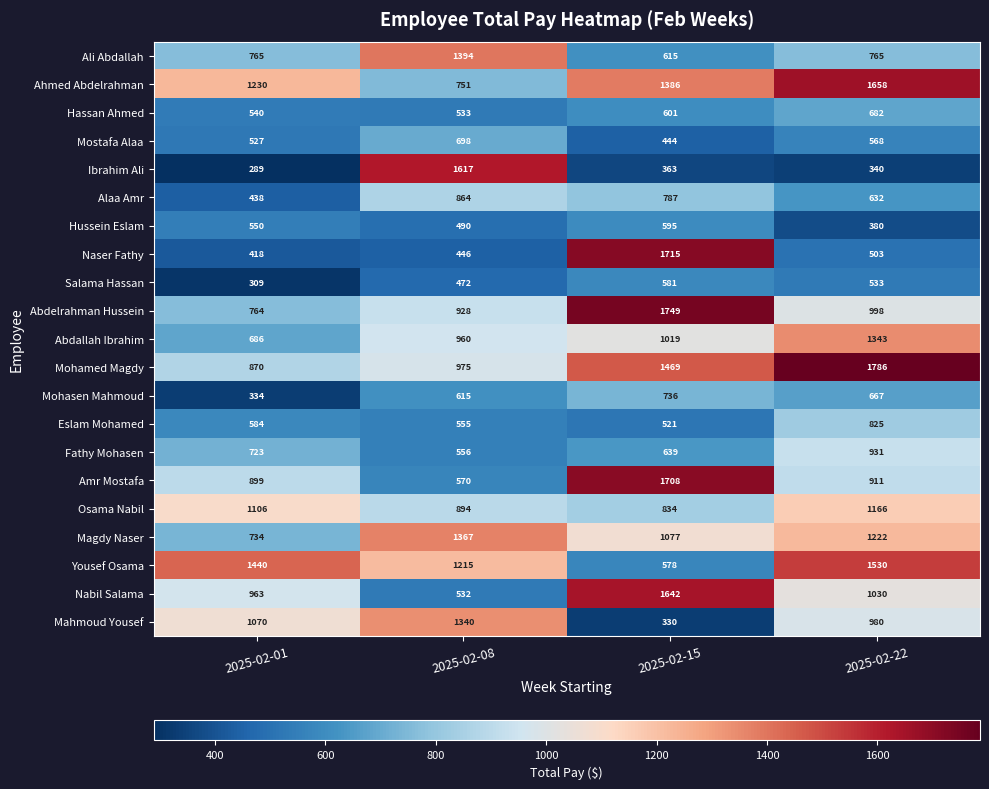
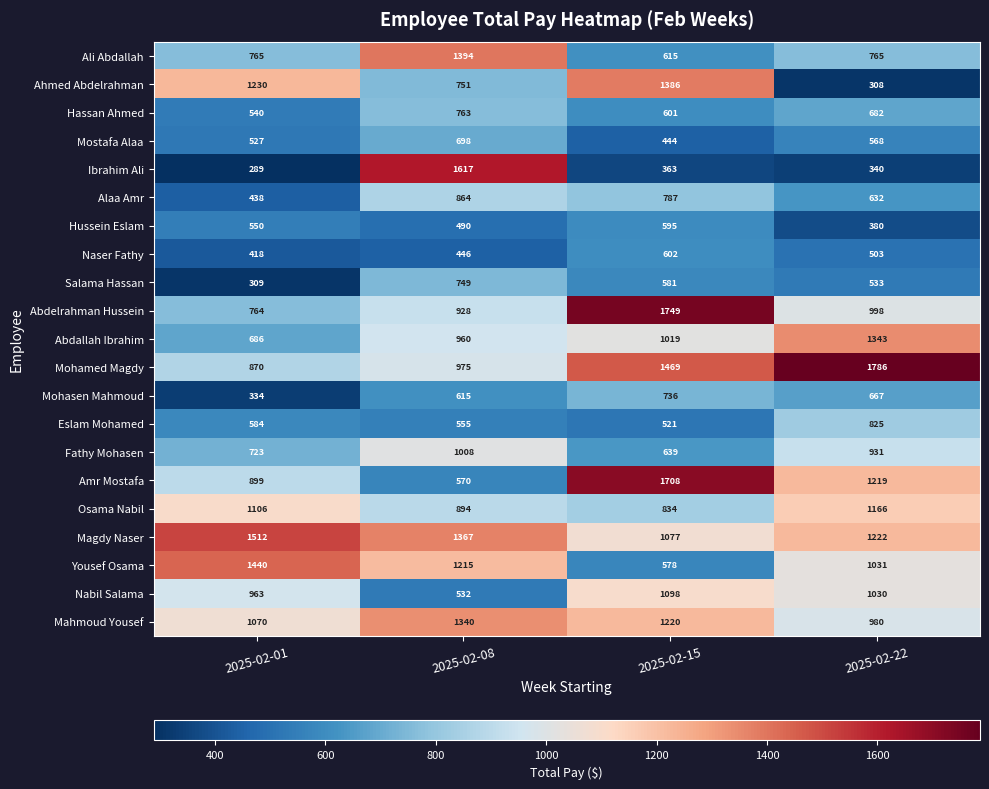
Ahmed Abdelrahman, 2025-02-22: 1658 -> 308
Hassan Ahmed, 2025-02-08: 533 -> 763
Naser Fathy, 2025-02-15: 1715 -> 602
Salama Hassan, 2025-02-08: 472 -> 749
Fathy Mohasen, 2025-02-08: 556 -> 1008
Amr Mostafa, 2025-02-22: 911 -> 1219
Magdy Naser, 2025-02-01: 734 -> 1512
Yousef Osama, 2025-02-22: 1530 -> 1031
Nabil Salama, 2025-02-15: 1642 -> 1098
Mahmoud Yousef, 2025-02-15: 330 -> 1220
